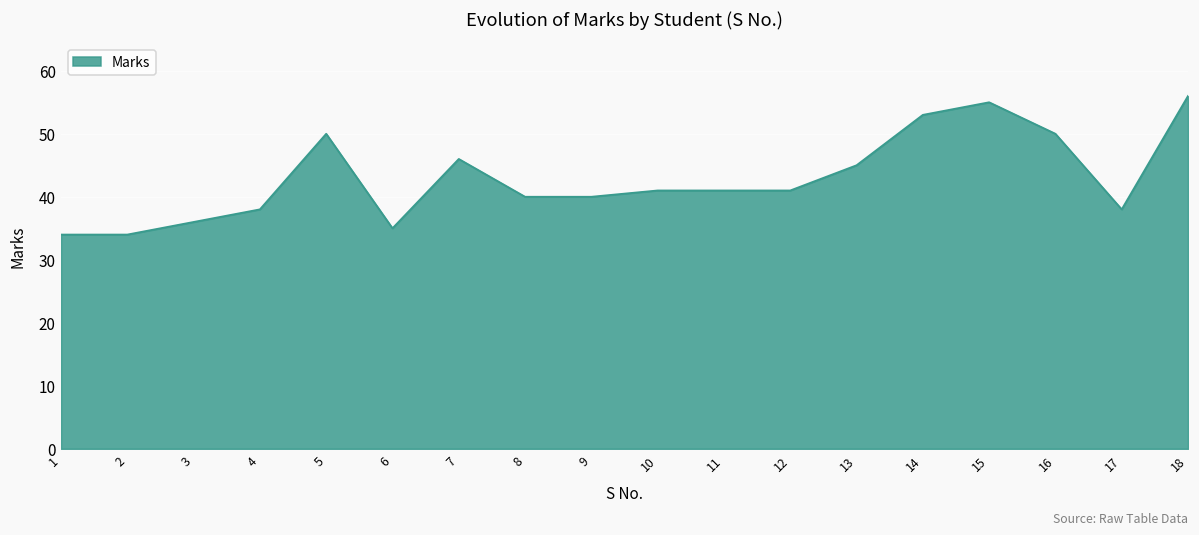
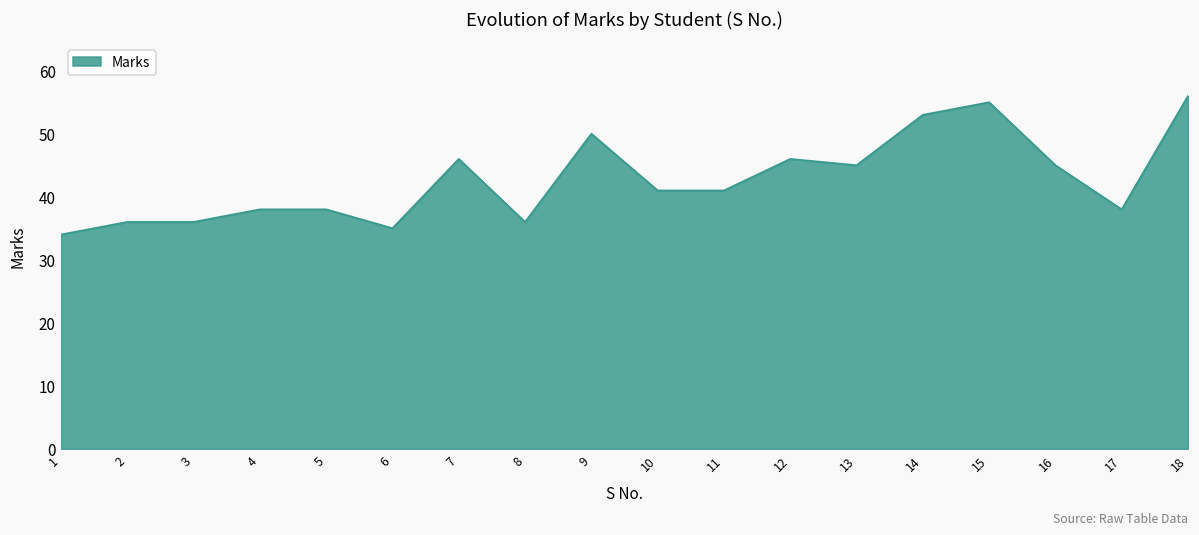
2: 34 -> 36
5: 50 -> 38
8: 40 -> 36
9: 40 -> 50
12: 41 -> 46
16: 50 -> 45
